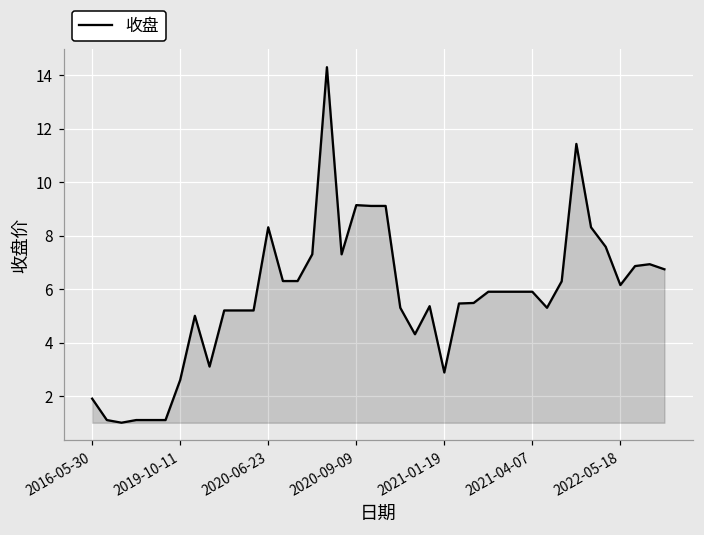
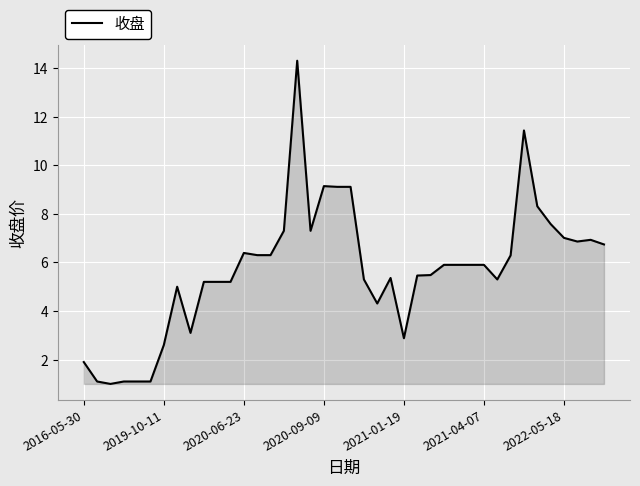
2020-06-23: 8.3 -> 6.4
2022-05-18: 6.2 -> 7.0
